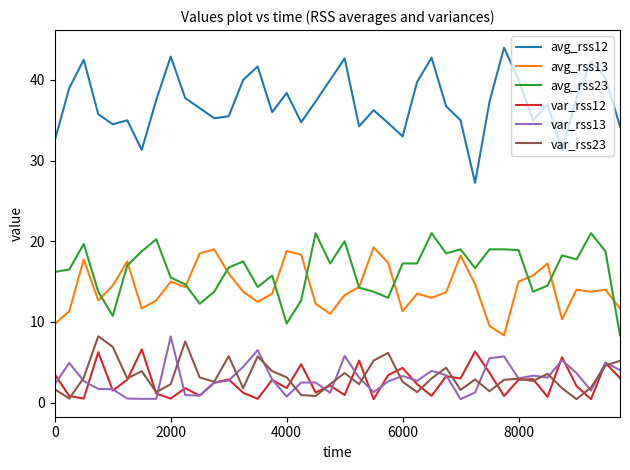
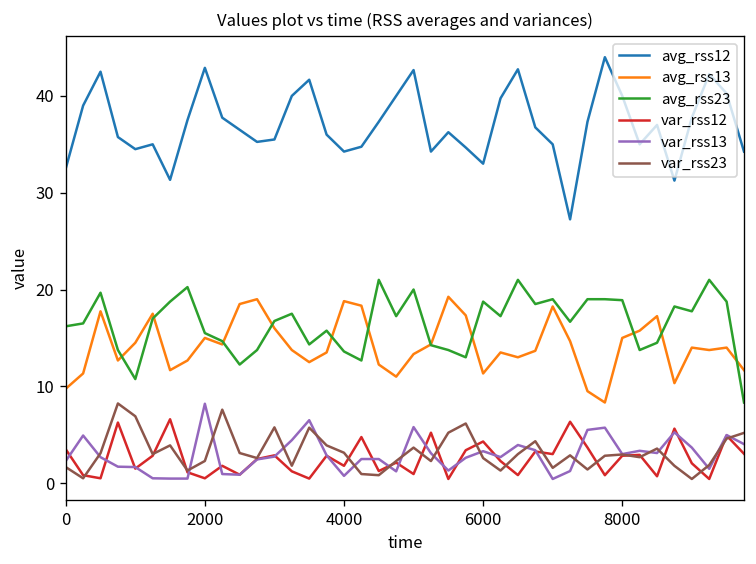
avg_rss12, 4000: 38 -> 34
avg_rss23, 4000: 10 -> 14
avg_rss23, 6000: 17 -> 19
